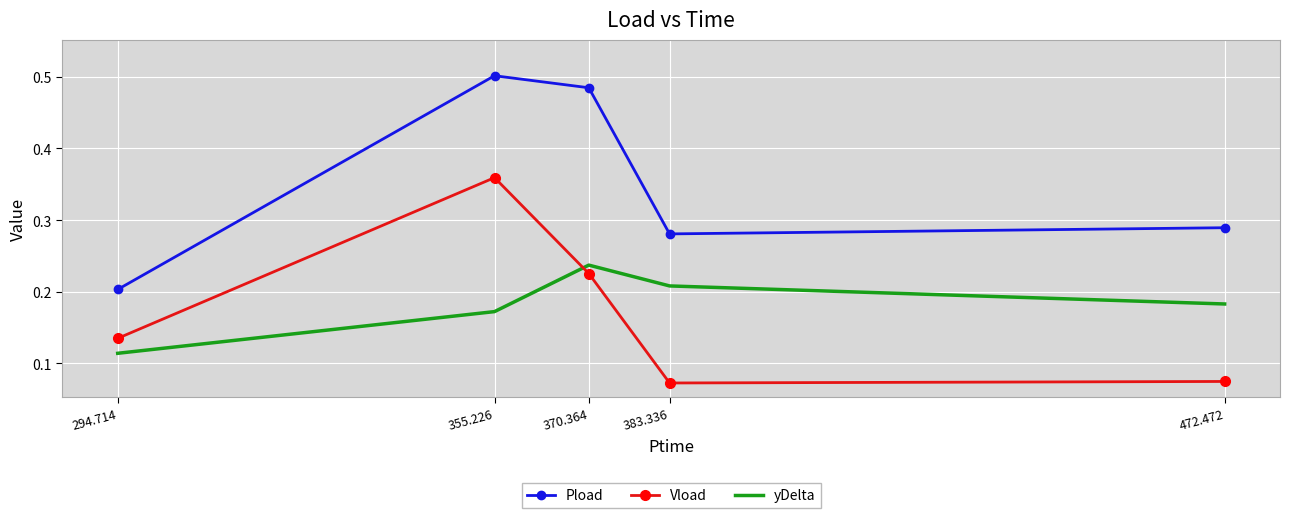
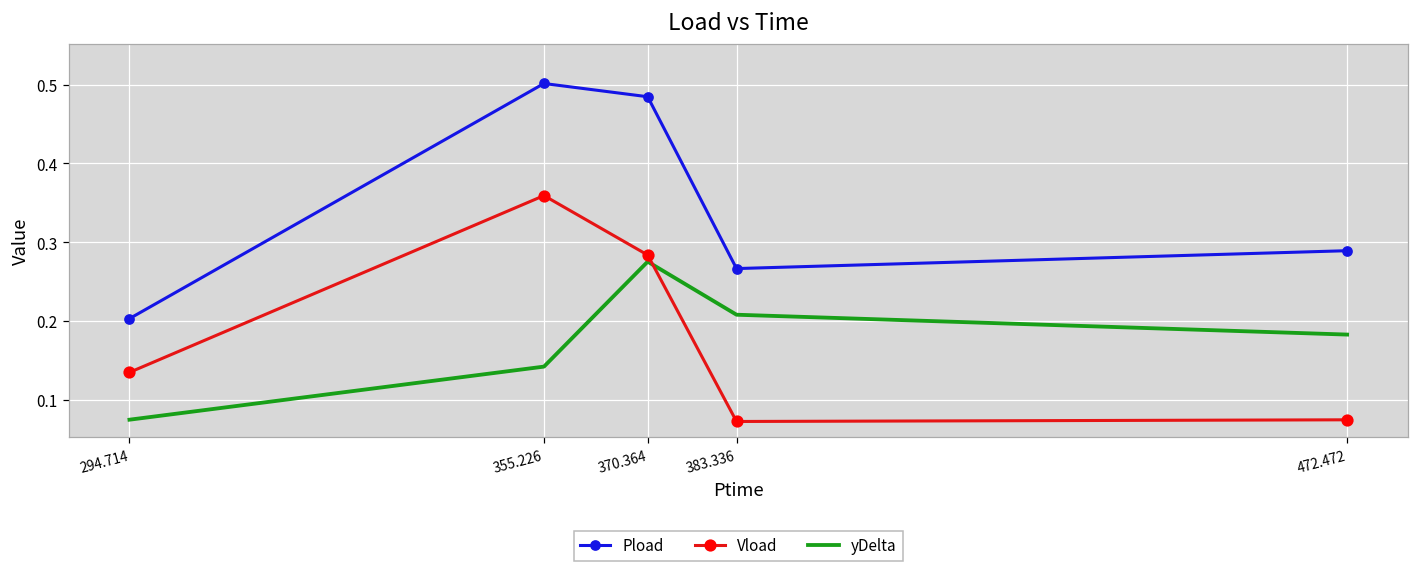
yDelta, 294.714: 0.11 -> 0.07
yDelta, 355.226: 0.17 -> 0.14
Vload, 370.364: 0.23 -> 0.28
yDelta, 370.364: 0.24 -> 0.28
Pload, 383.336: 0.28 -> 0.27
